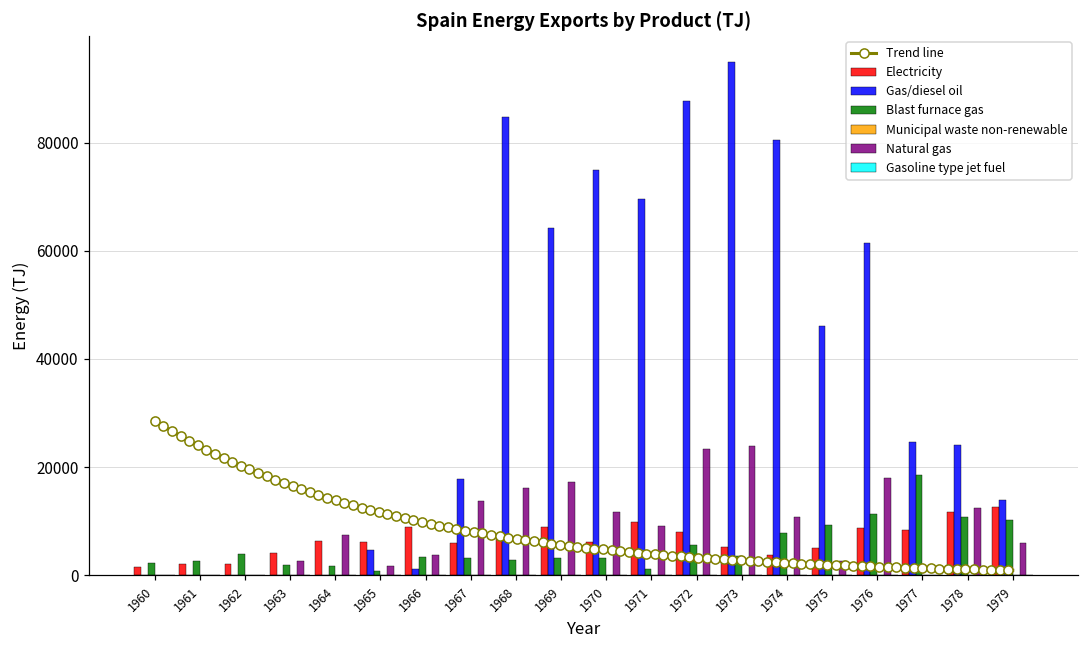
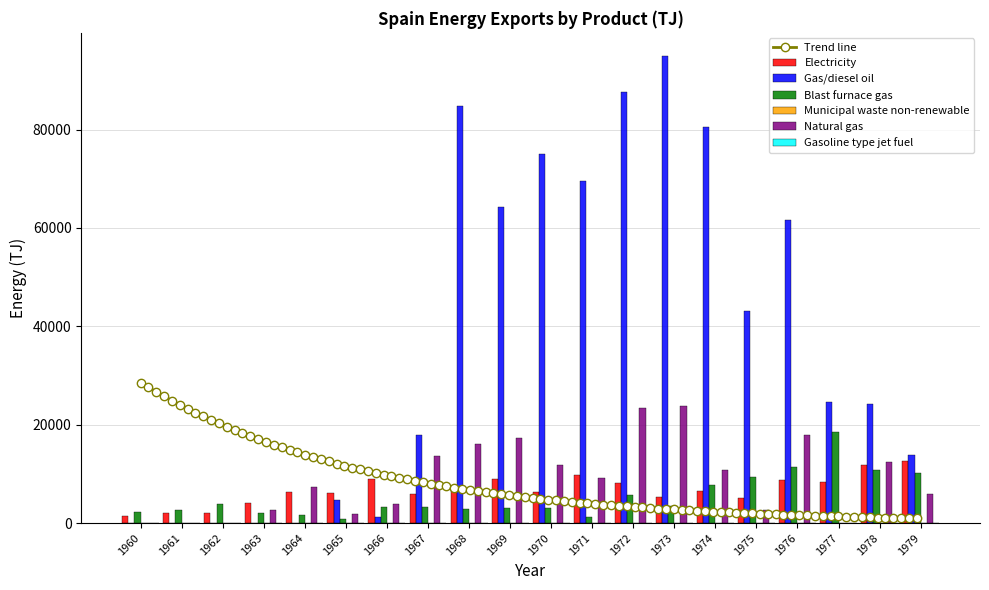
Electricity, 1974: 4000 -> 6000
Gas/diesel oil, 1975: 46000 -> 43000
